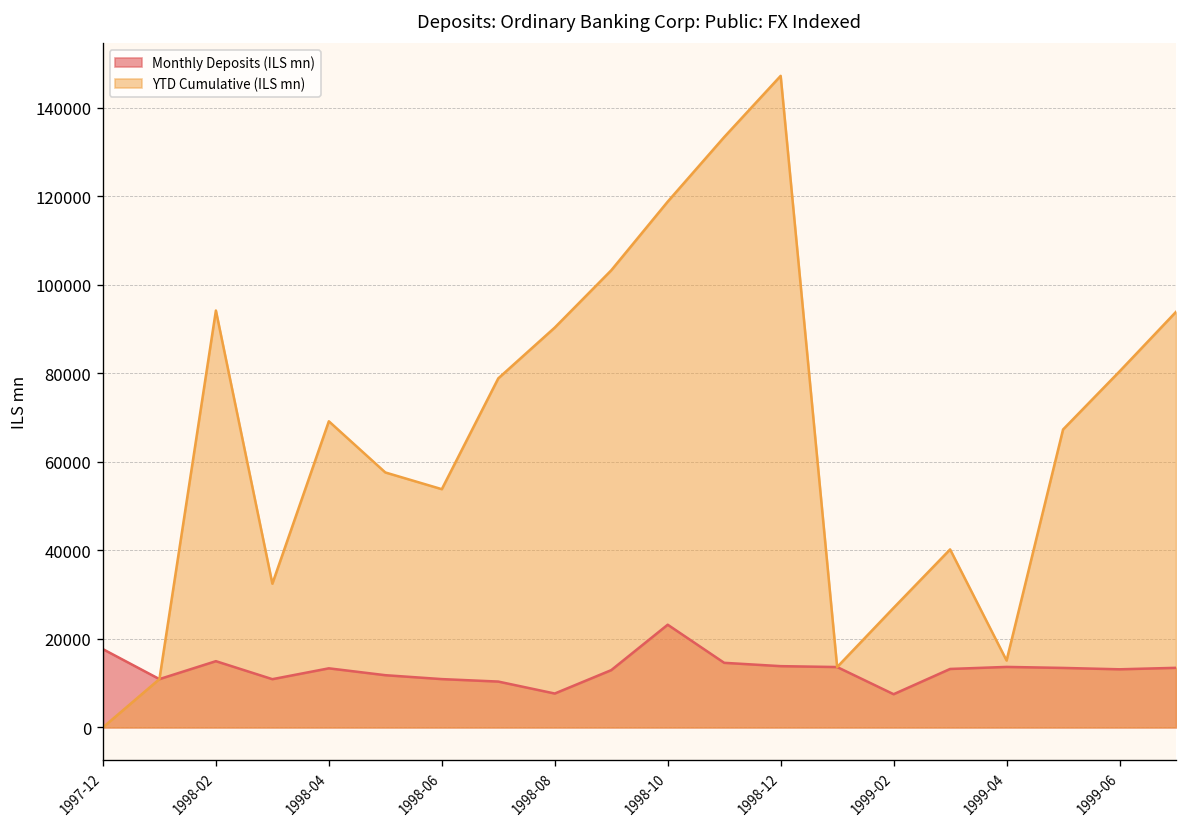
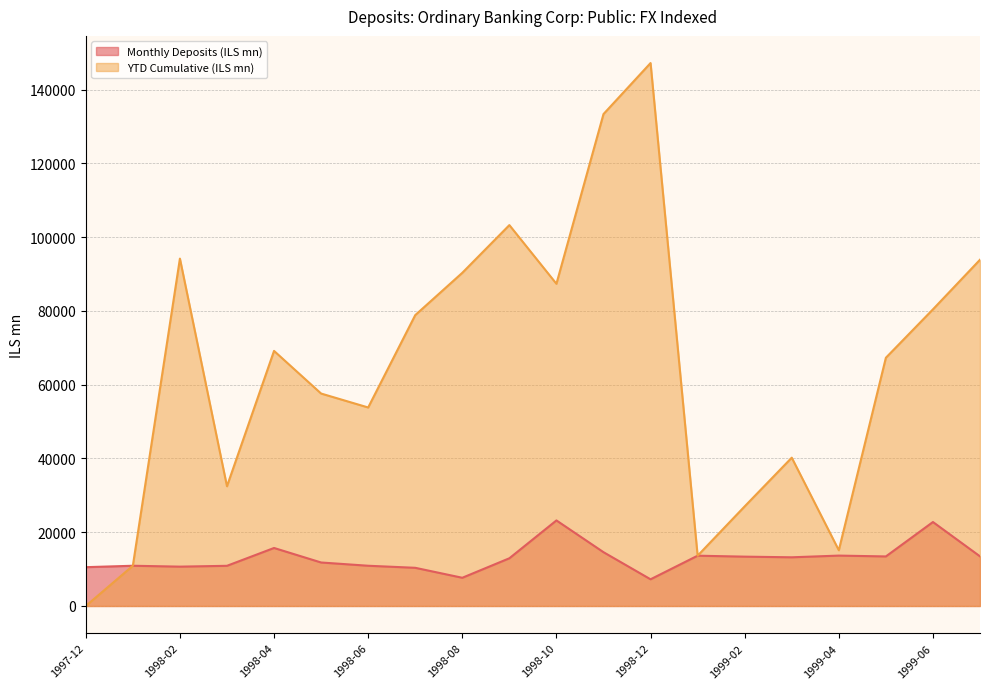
Monthly Deposits (ILS mn), 1997-12: 18000 -> 11000
Monthly Deposits (ILS mn), 1998-02: 15000 -> 11000
Monthly Deposits (ILS mn), 1998-04: 13000 -> 16000
YTD Cumulative (ILS mn), 1998-10: 119000 -> 87000
Monthly Deposits (ILS mn), 1998-12: 14000 -> 7000
Monthly Deposits (ILS mn), 1999-02: 7000 -> 13000
Monthly Deposits (ILS mn), 1999-06: 13000 -> 23000
